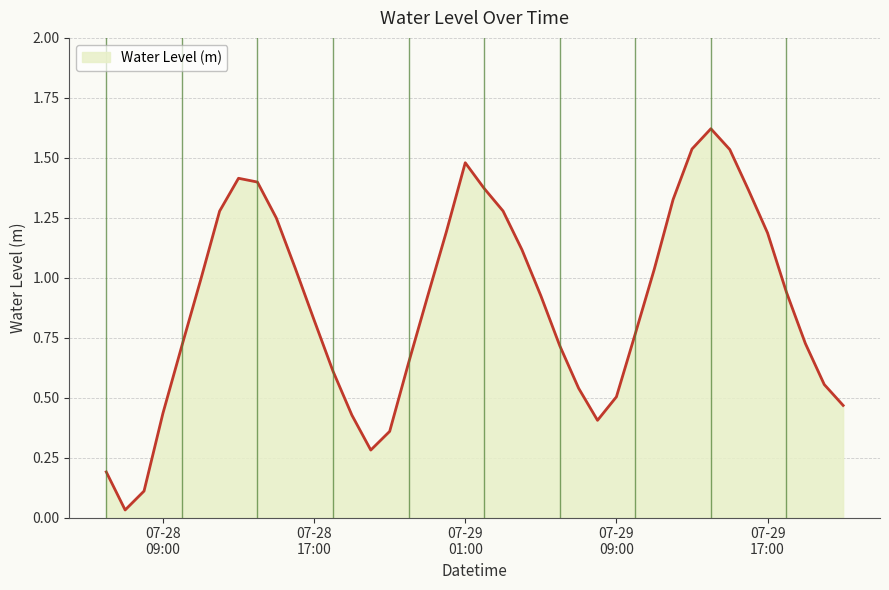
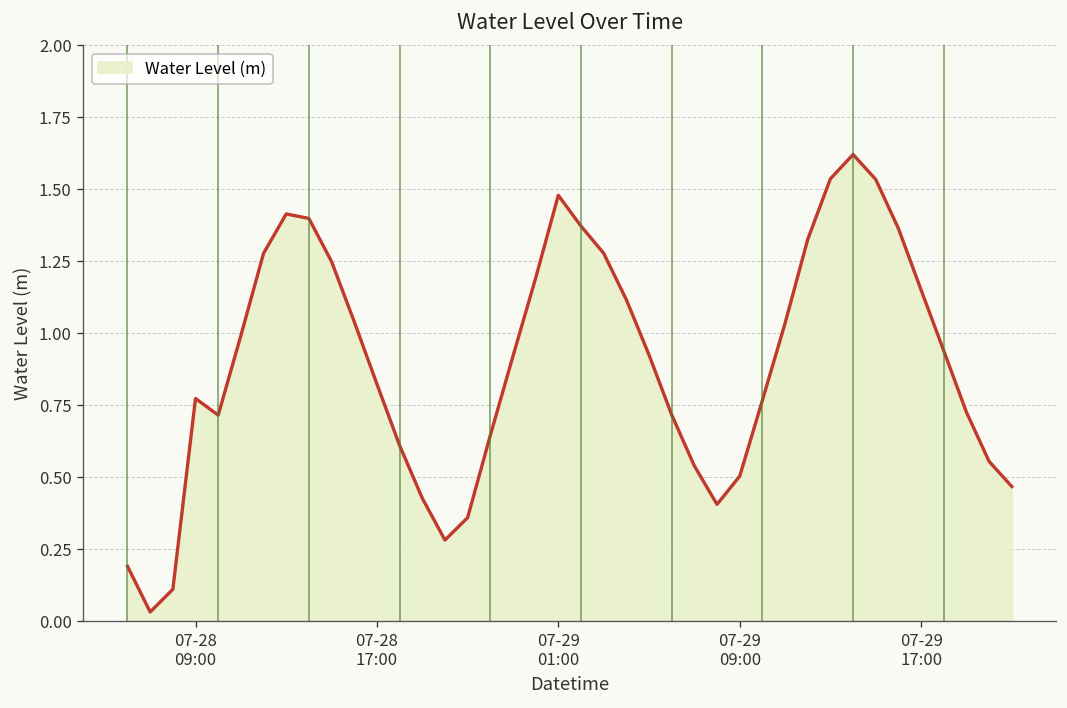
07-28 09:00: 0.43 -> 0.77
07-29 17:00: 1.19 -> 1.15
